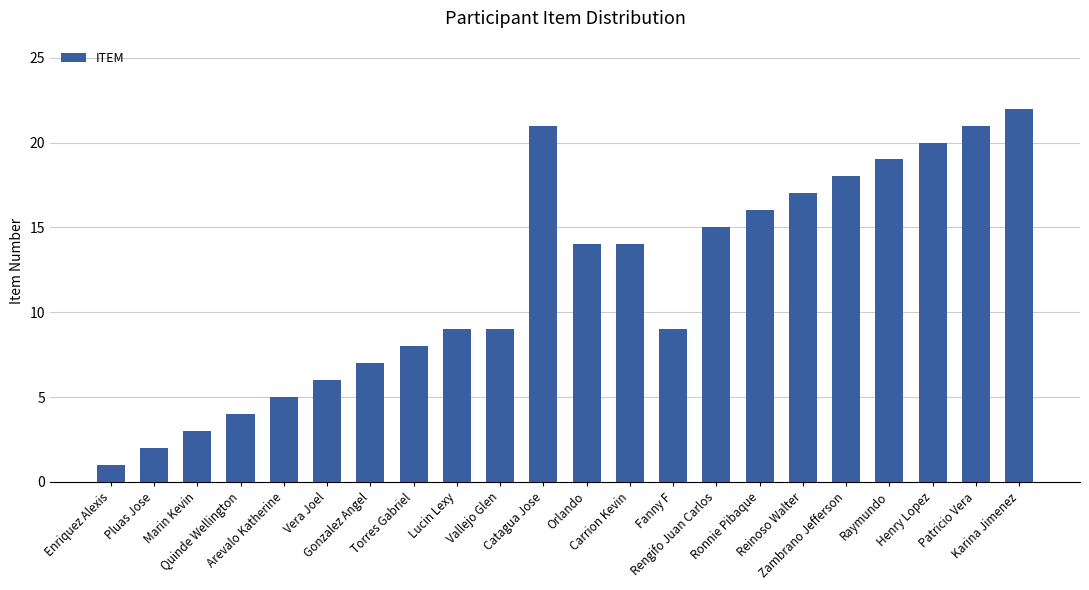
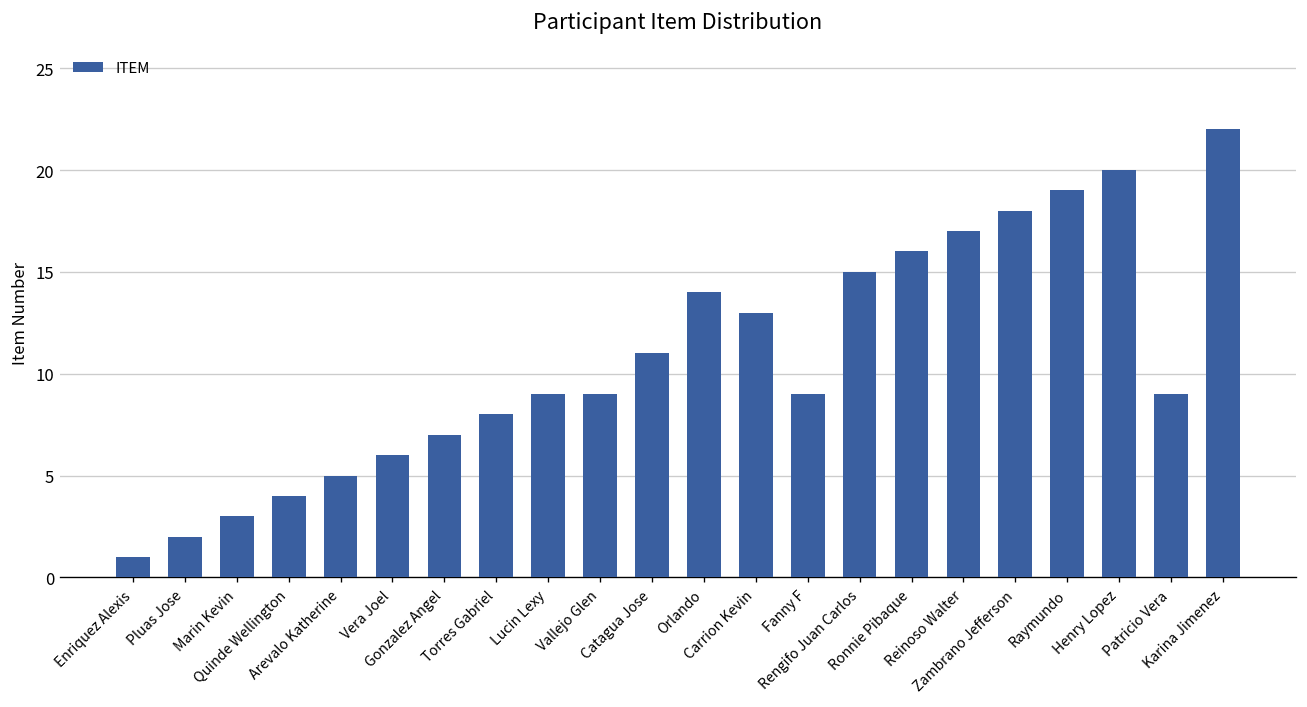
Catagua Jose: 21 -> 11
Carrion Kevin: 14 -> 13
Patricio Vera: 21 -> 9
